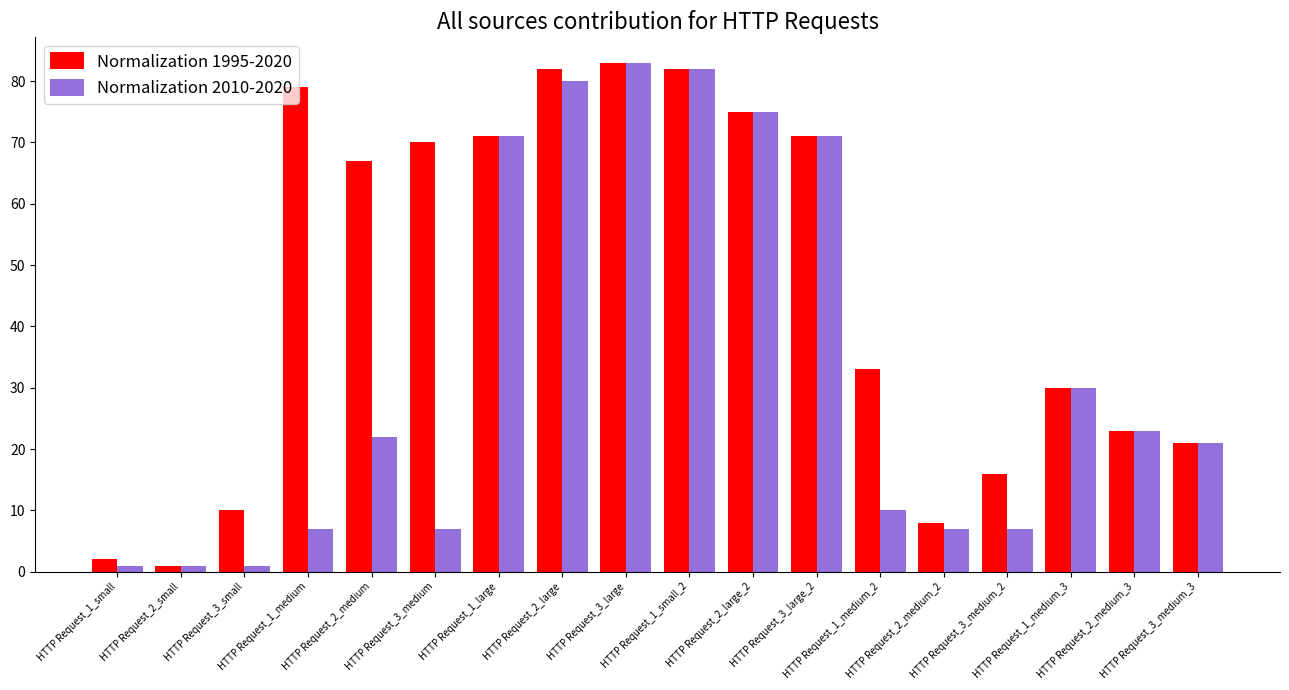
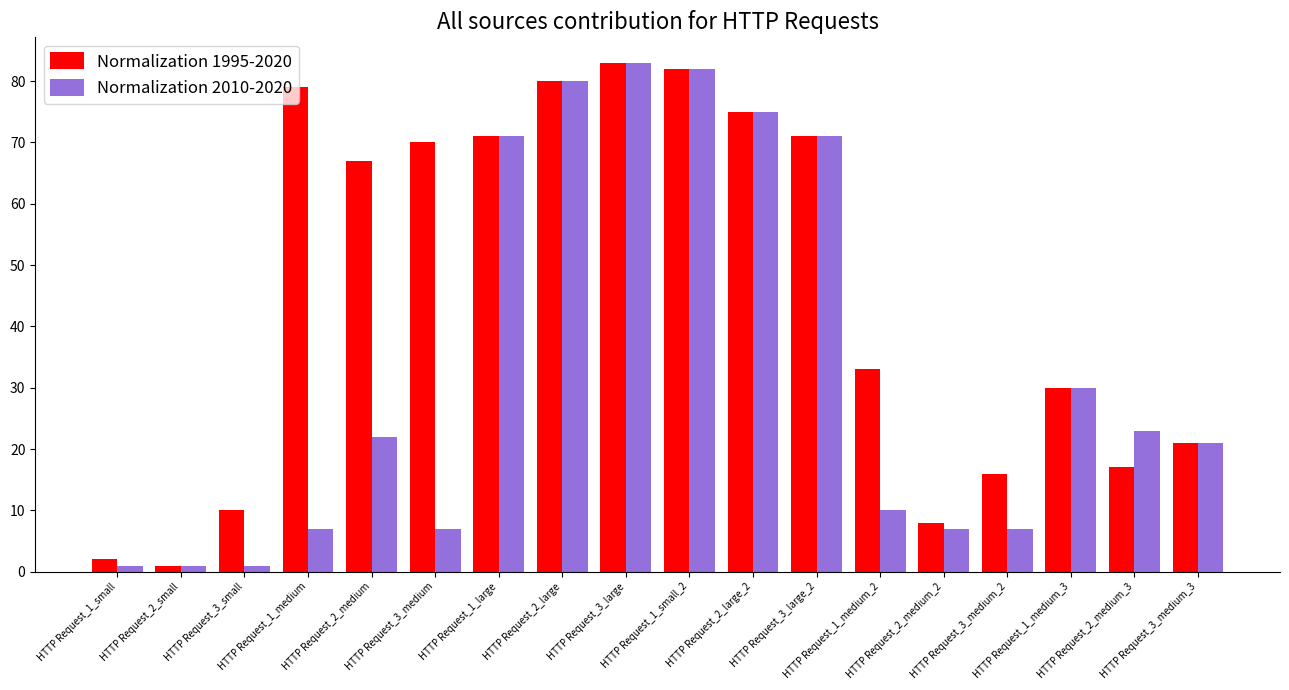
Normalization 1995-2020, HTTP Request_2_large: 82 -> 80
Normalization 1995-2020, HTTP Request_2_medium_3: 23 -> 17
